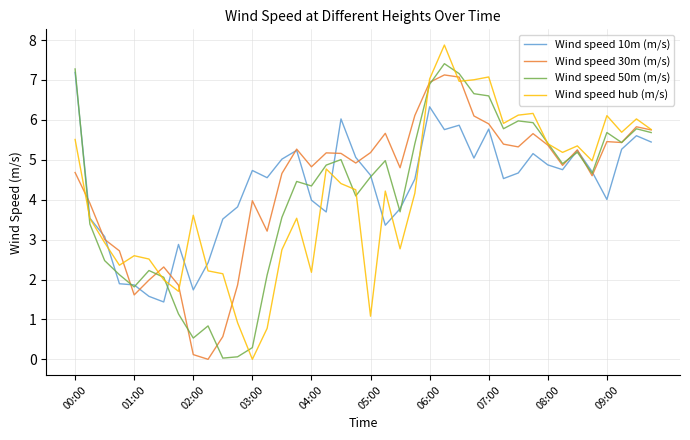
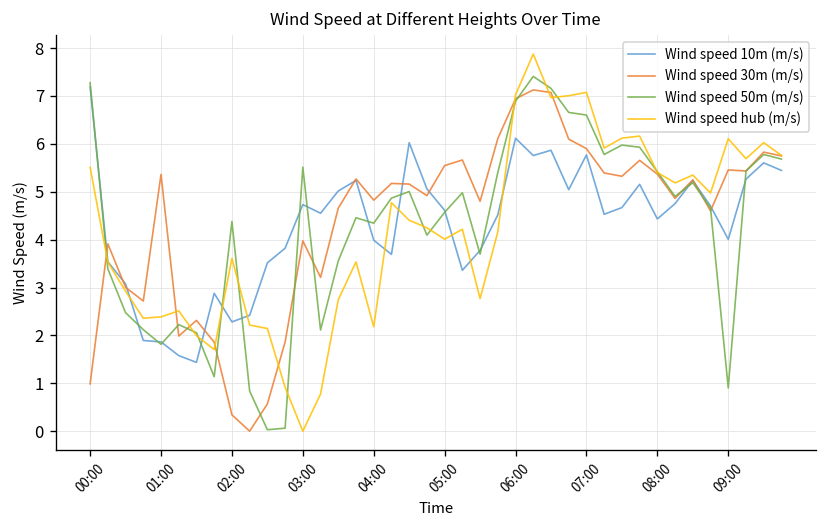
Wind speed 30m (m/s), 00:00: 4.7 -> 1.0
Wind speed 30m (m/s), 01:00: 1.6 -> 5.4
Wind speed hub (m/s), 01:00: 2.6 -> 2.4
Wind speed 10m (m/s), 02:00: 1.7 -> 2.3
Wind speed 30m (m/s), 02:00: 0.1 -> 0.3
Wind speed 50m (m/s), 02:00: 0.5 -> 4.4
Wind speed 50m (m/s), 03:00: 0.3 -> 5.5
Wind speed 30m (m/s), 05:00: 5.2 -> 5.5
Wind speed hub (m/s), 05:00: 1.1 -> 4.0
Wind speed 10m (m/s), 06:00: 6.3 -> 6.1
Wind speed 10m (m/s), 08:00: 4.9 -> 4.4
Wind speed 50m (m/s), 09:00: 5.7 -> 0.9
